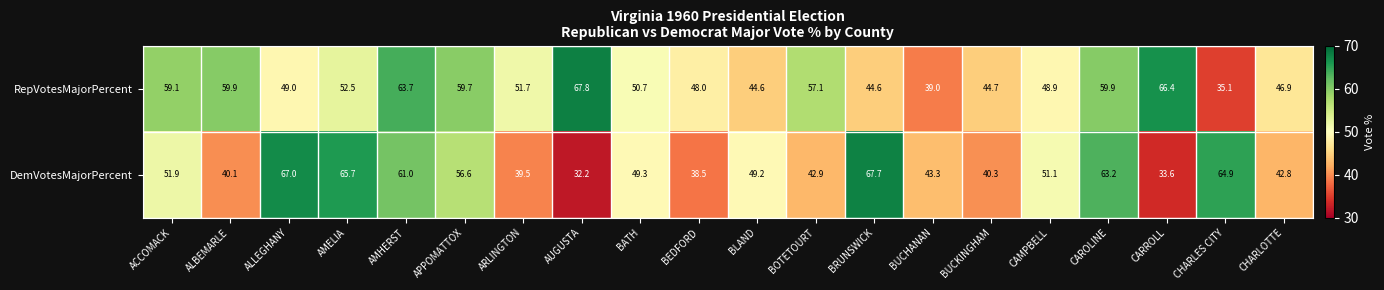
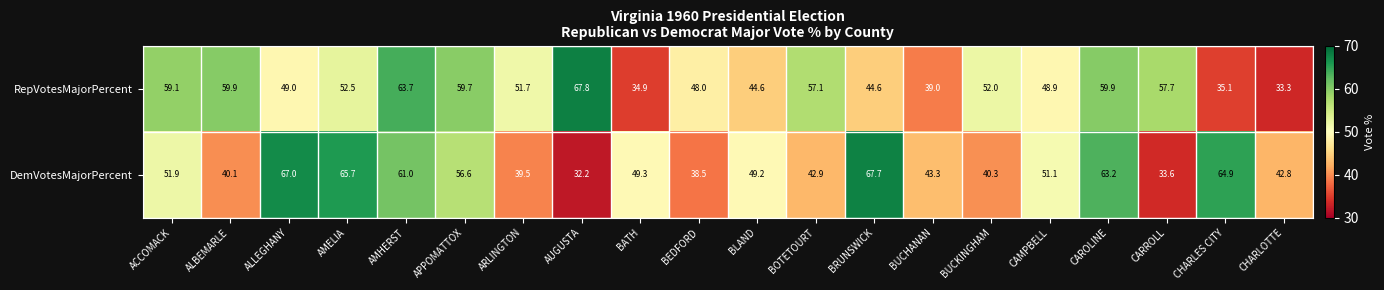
RepVotesMajorPercent, BATH: 50.7 -> 34.9
RepVotesMajorPercent, BUCKINGHAM: 44.7 -> 52.0
RepVotesMajorPercent, CARROLL: 66.4 -> 57.7
RepVotesMajorPercent, CHARLOTTE: 46.9 -> 33.3
